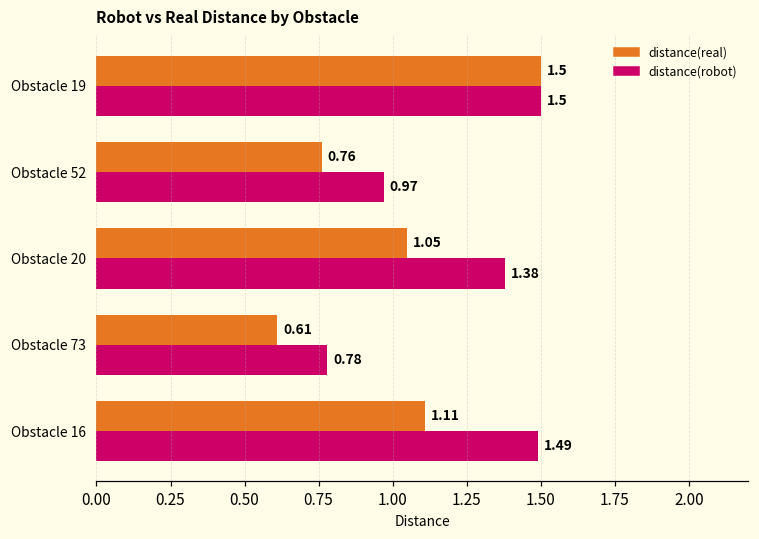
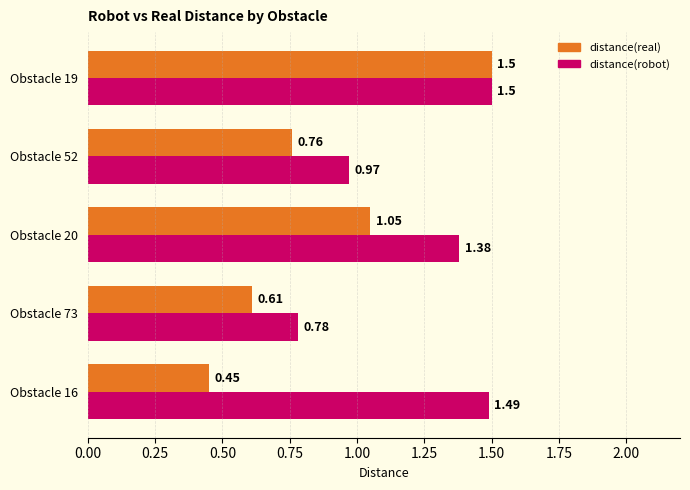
distance(real), Obstacle 16: 1.11 -> 0.45
